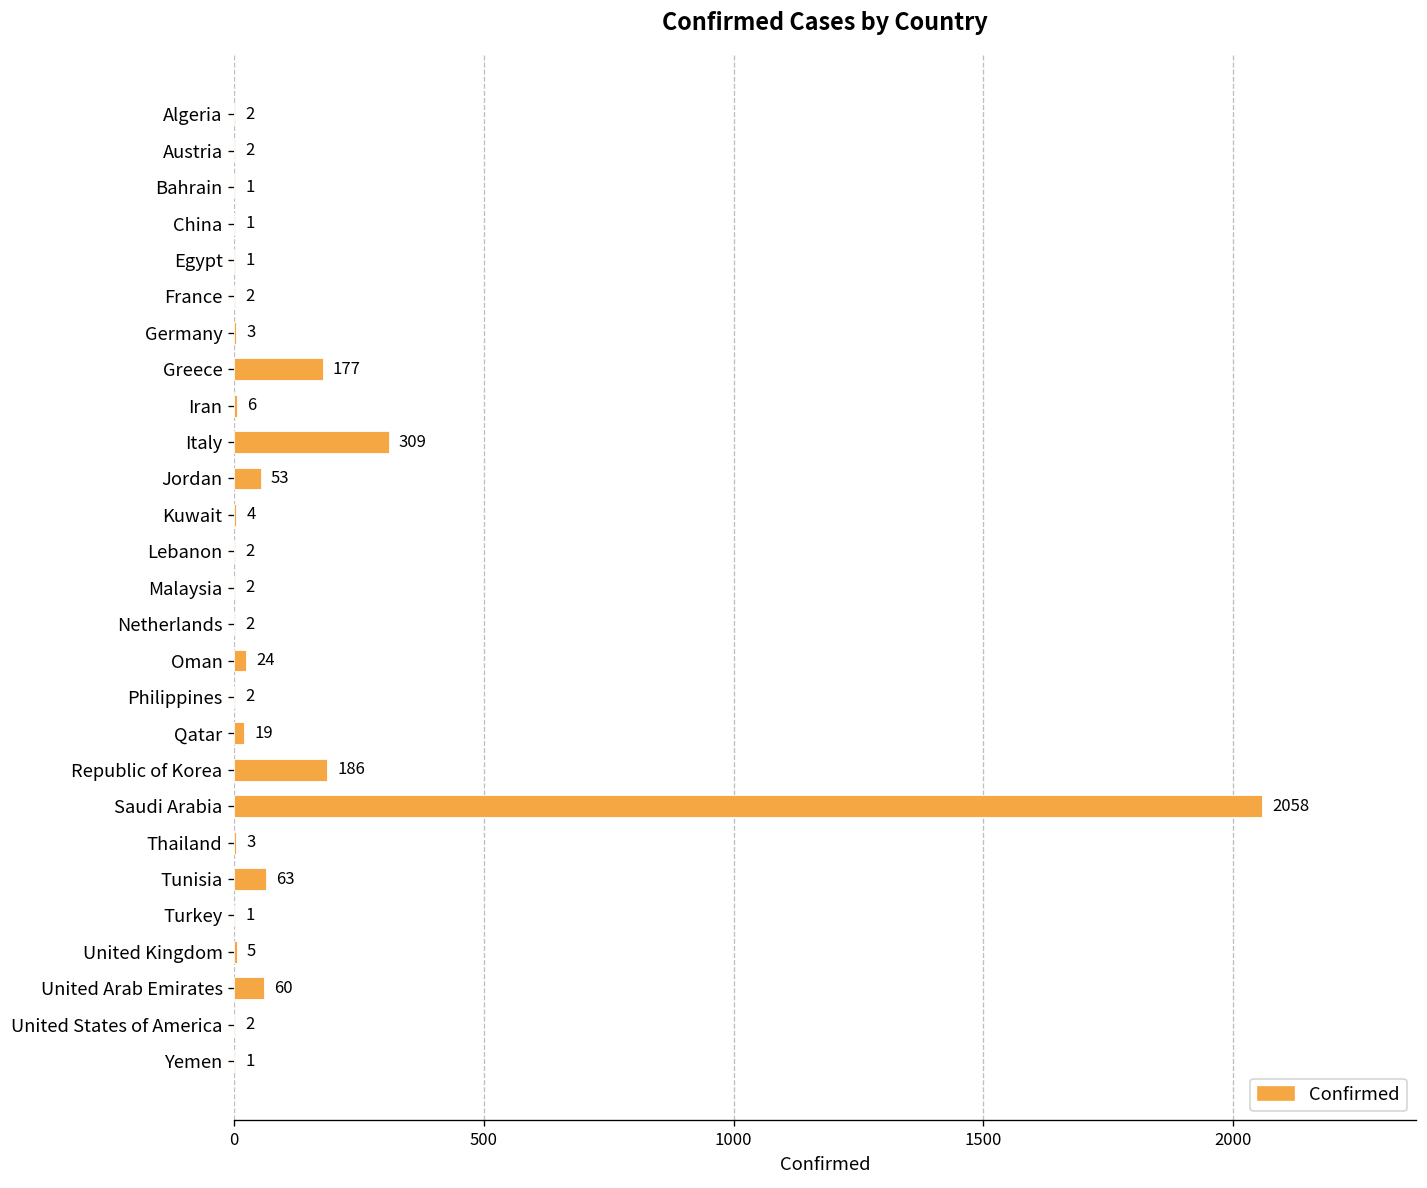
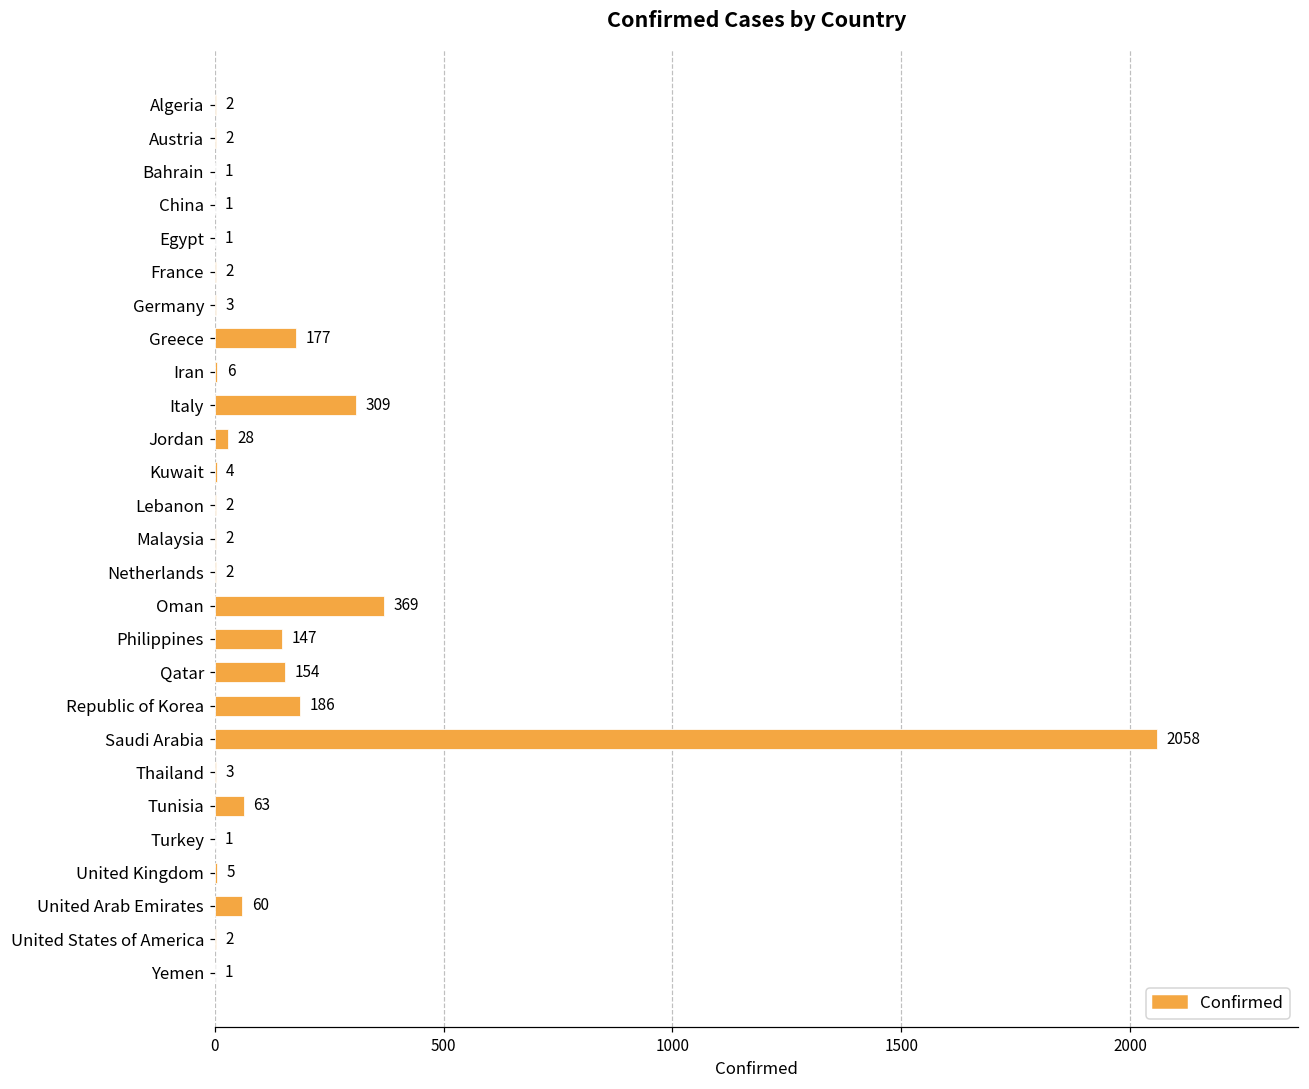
Jordan: 53 -> 28
Oman: 24 -> 369
Philippines: 2 -> 147
Qatar: 19 -> 154
